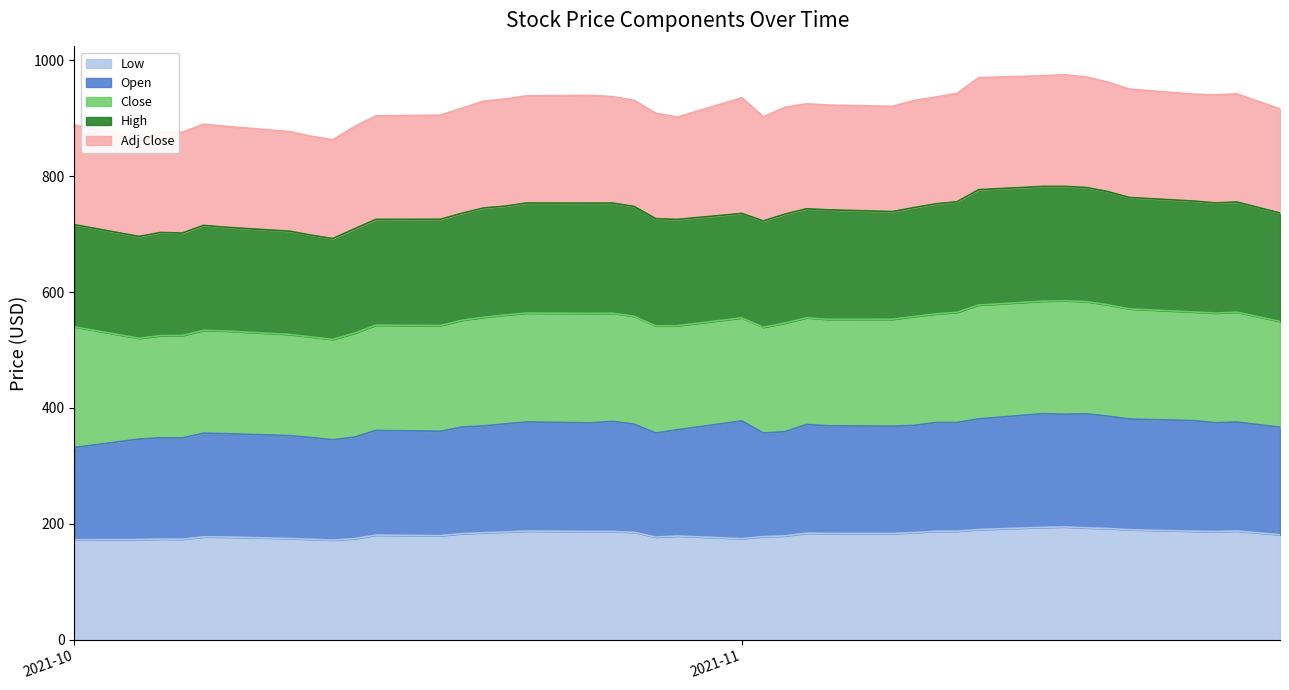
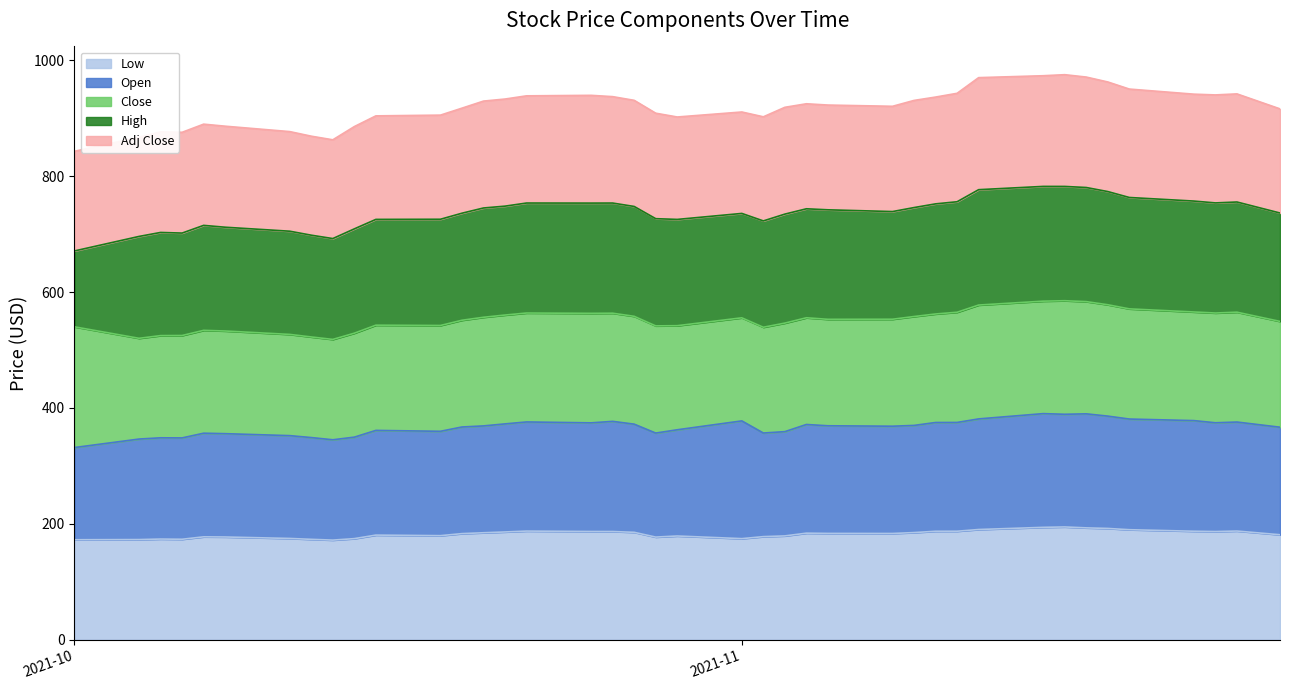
High, 2021-10: 180 -> 130
Adj Close, 2021-11: 200 -> 180
